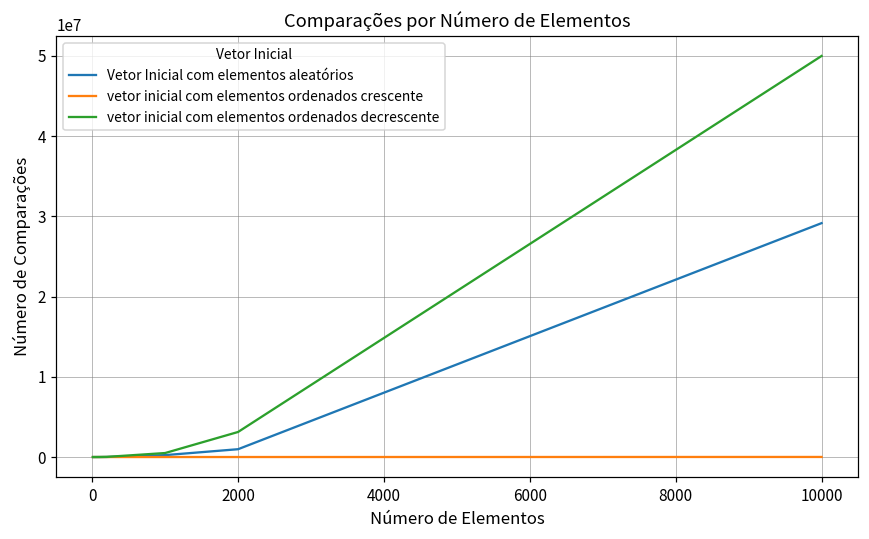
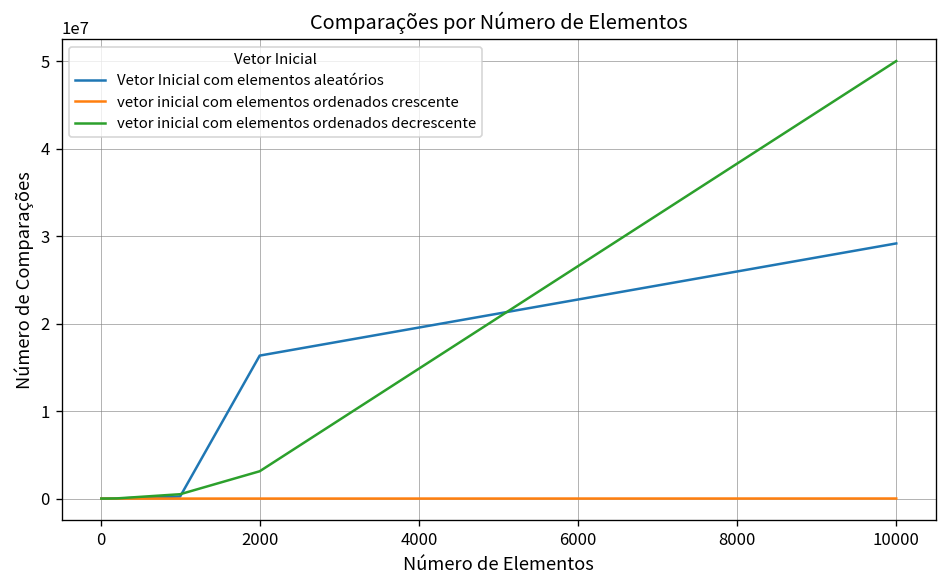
Vetor Inicial com elementos aleatórios, 2000: 1000000 -> 16000000
